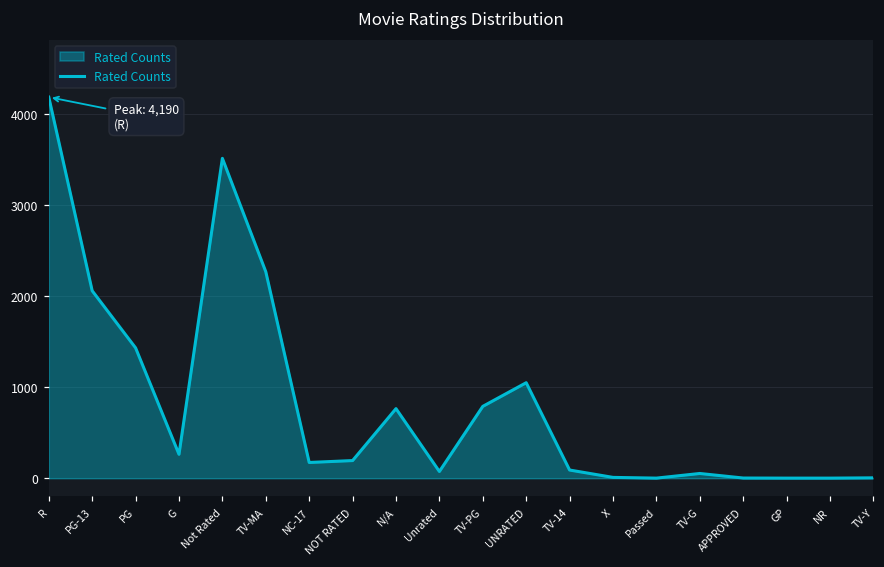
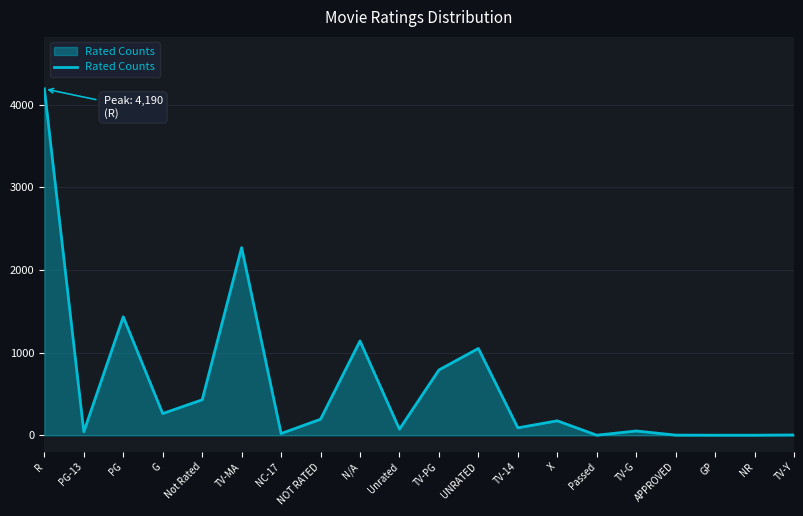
PG-13: 2100 -> 0
Not Rated: 3500 -> 400
NC-17: 200 -> 0
N/A: 800 -> 1100
X: 0 -> 200
